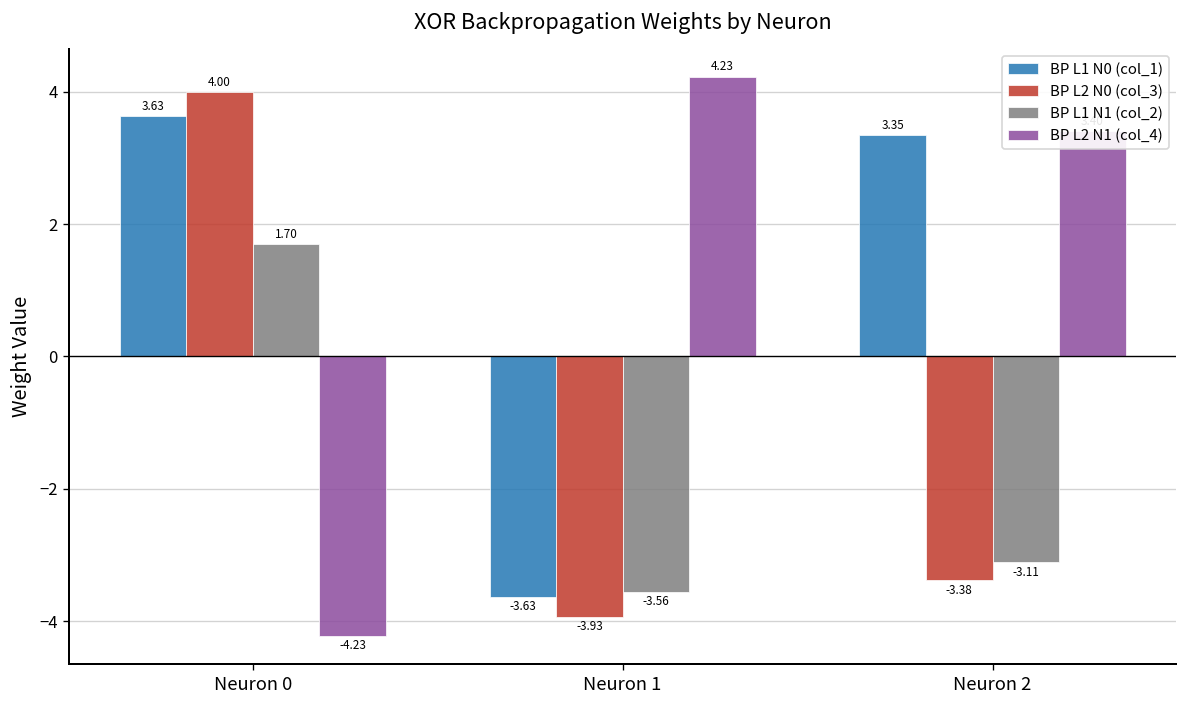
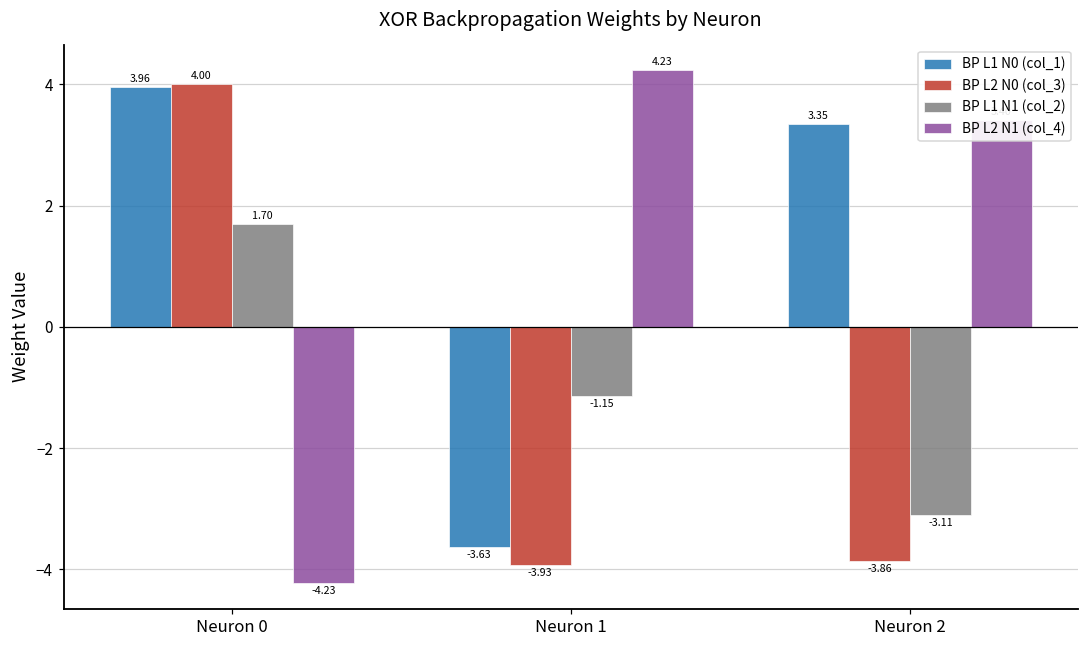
BP L1 N0 (col_1), Neuron 0: 3.63 -> 3.96
BP L1 N1 (col_2), Neuron 1: -3.56 -> -1.15
BP L2 N0 (col_3), Neuron 2: -3.38 -> -3.86
